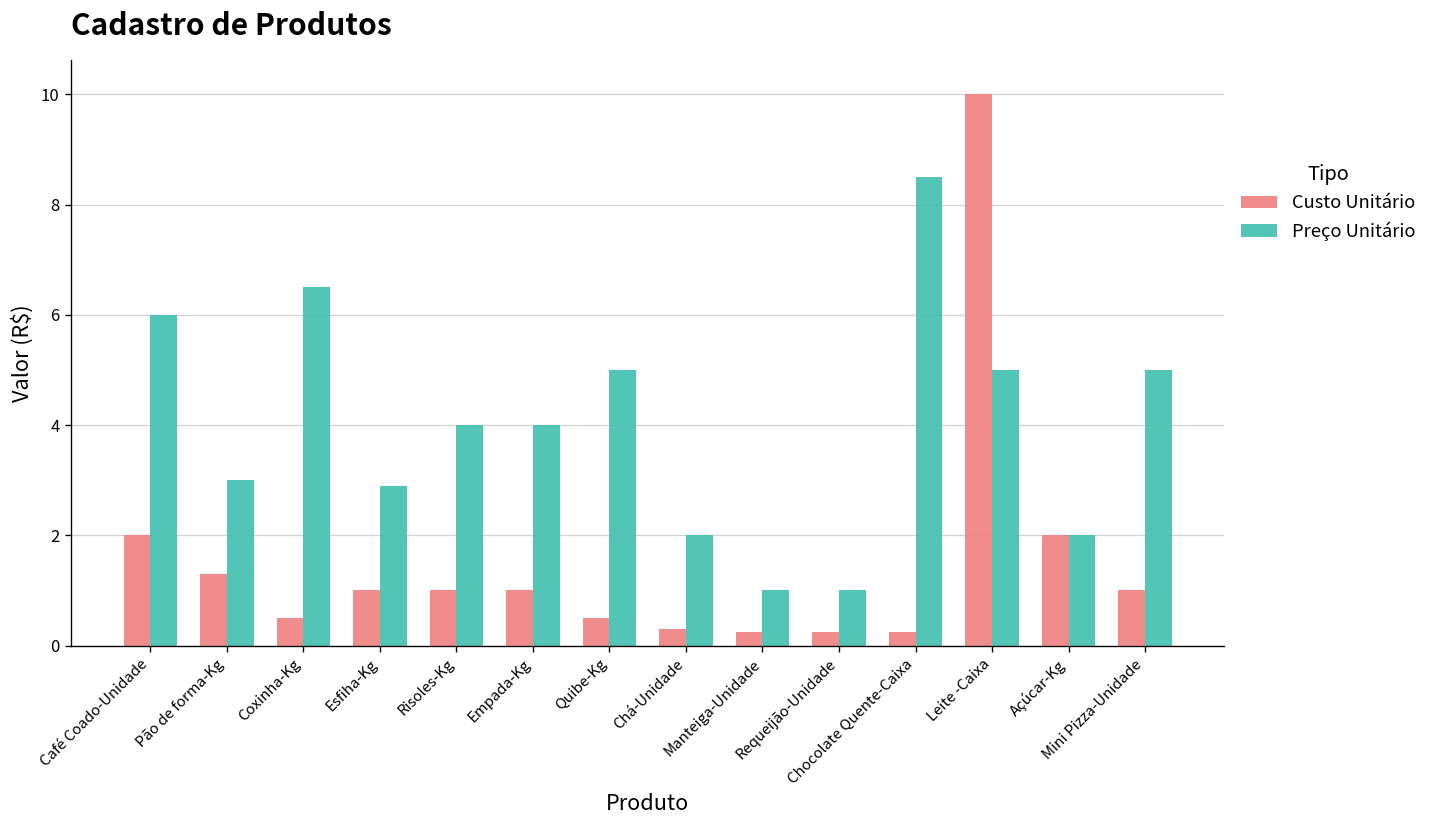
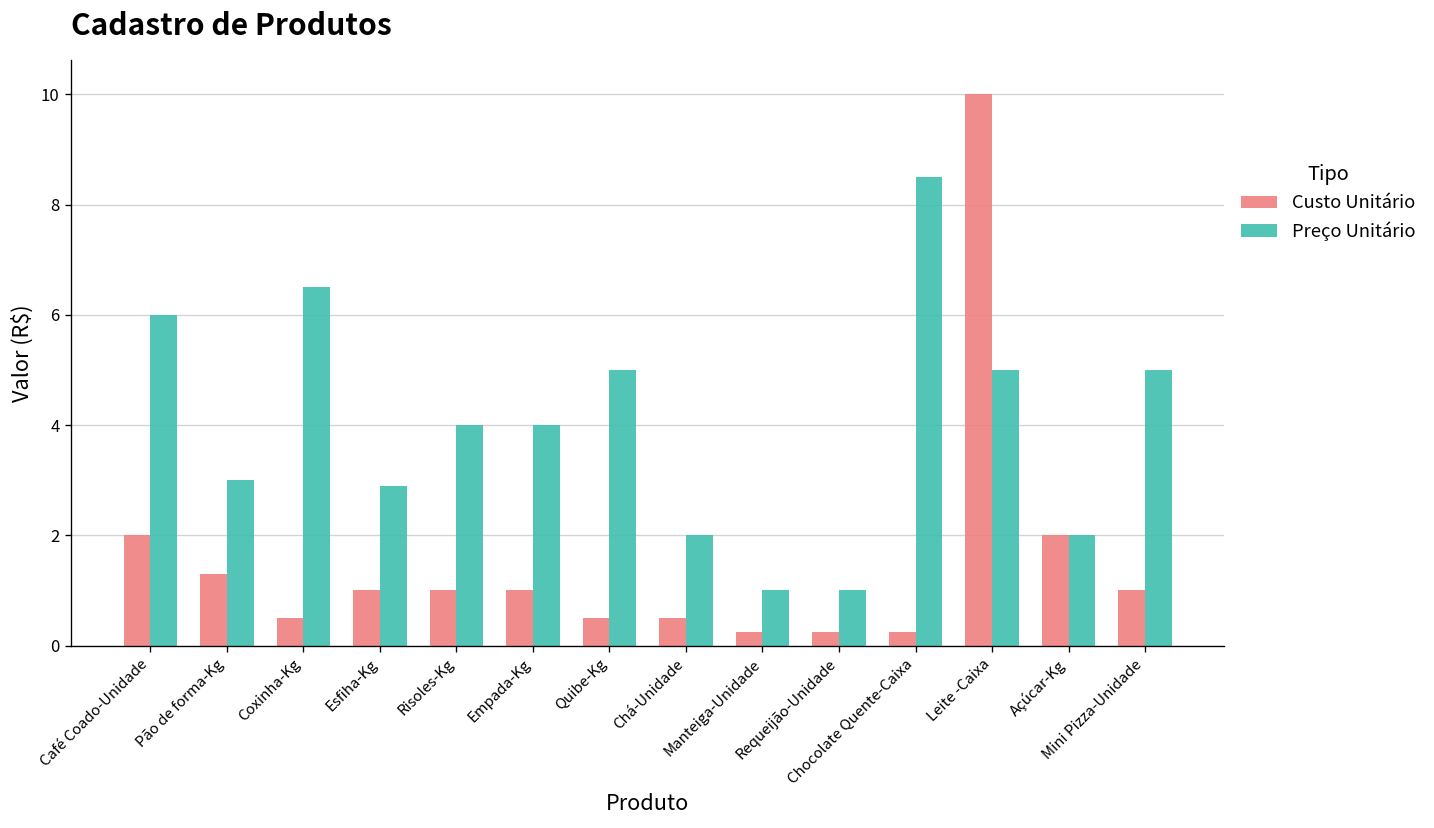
Custo Unitário, Chá-Unidade: 0.3 -> 0.5
